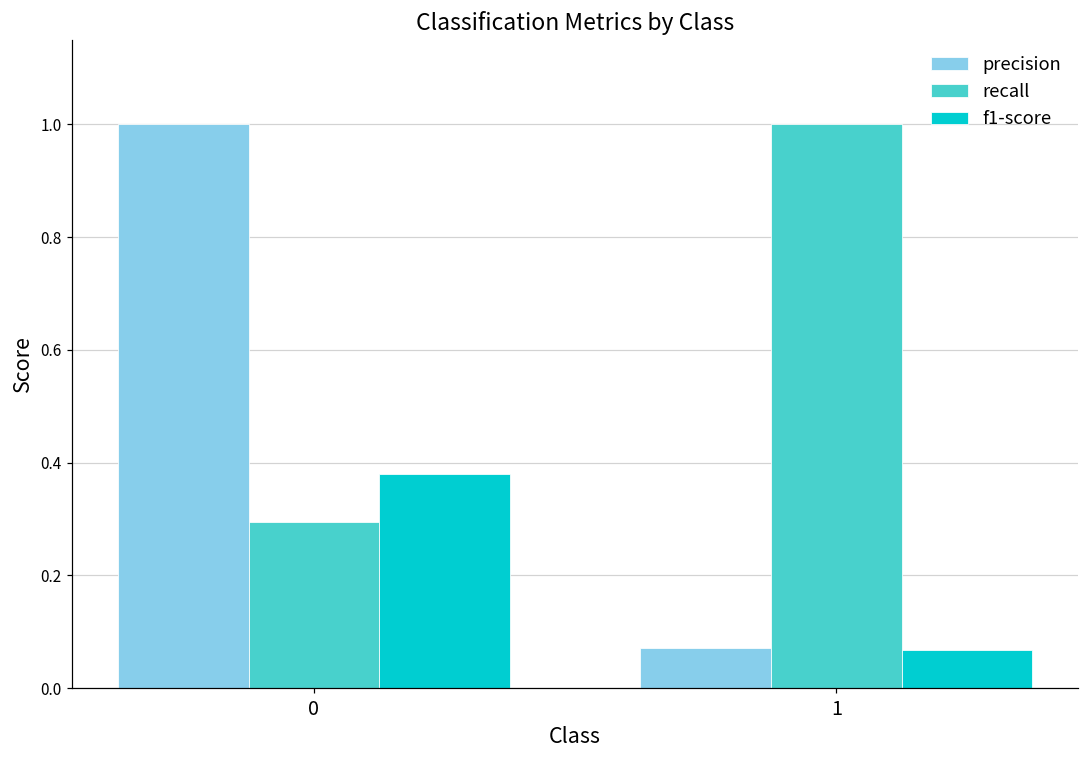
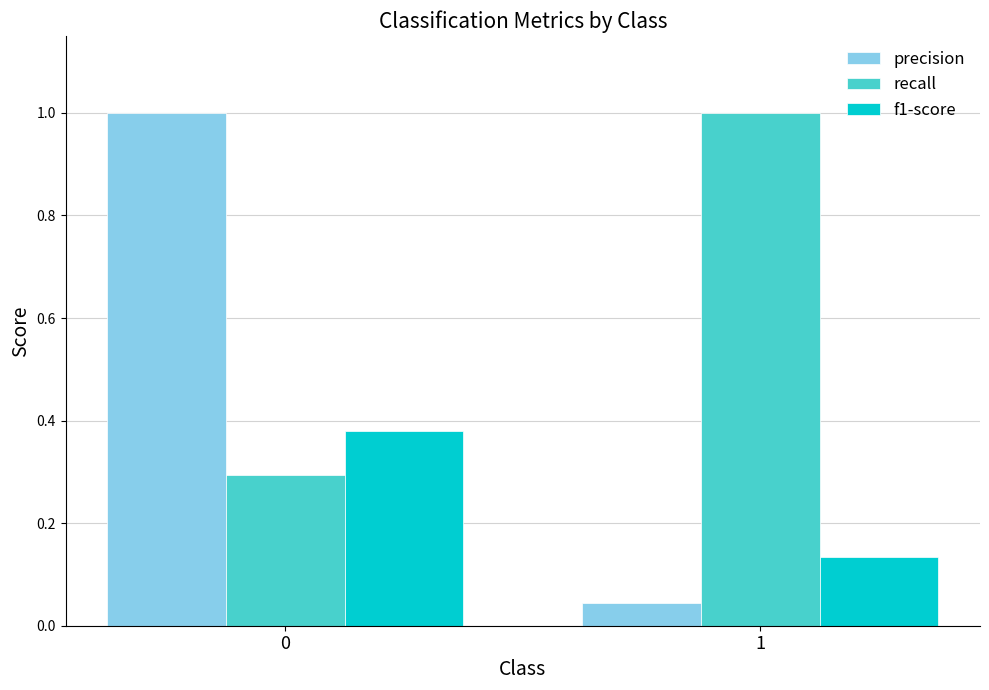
precision, 1: 0.07 -> 0.04
f1-score, 1: 0.07 -> 0.13
